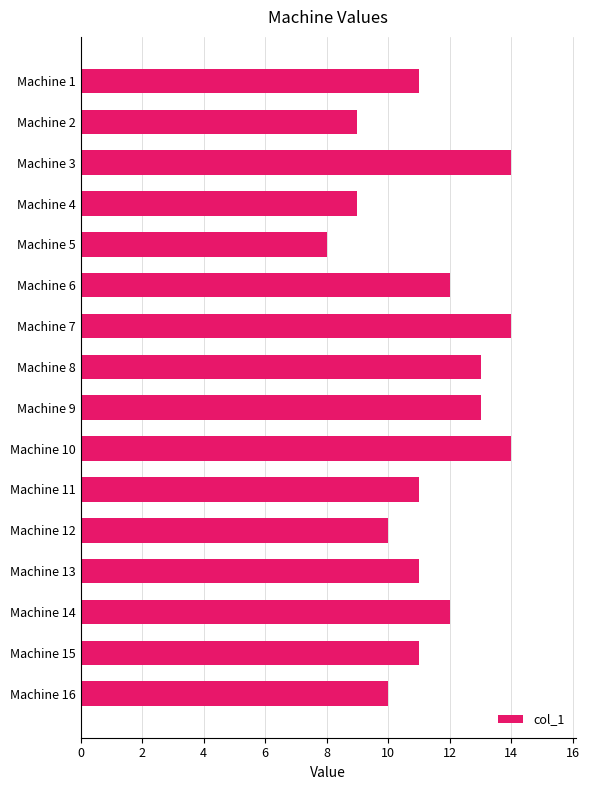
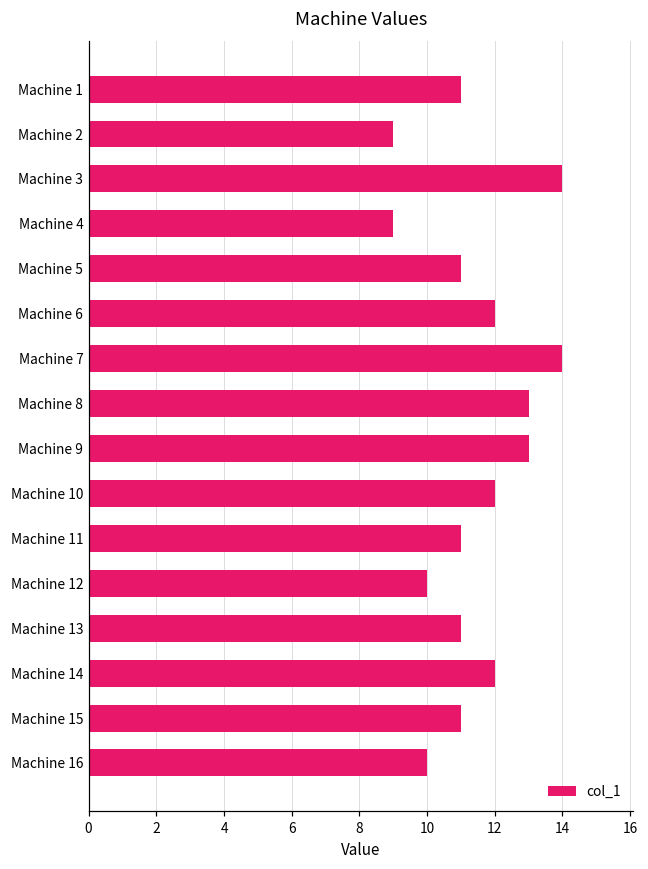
Machine 5: 8 -> 11
Machine 10: 14 -> 12
